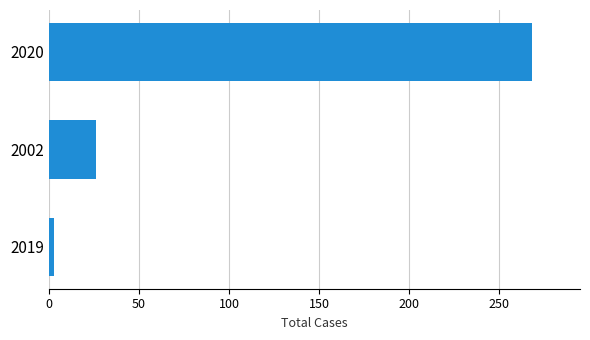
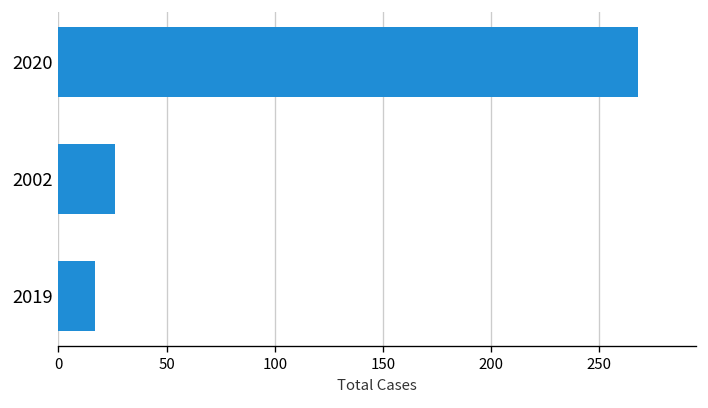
2019: 3 -> 17
